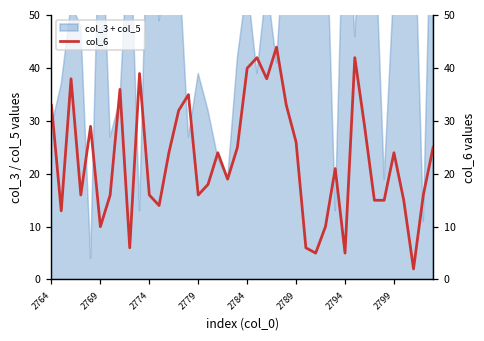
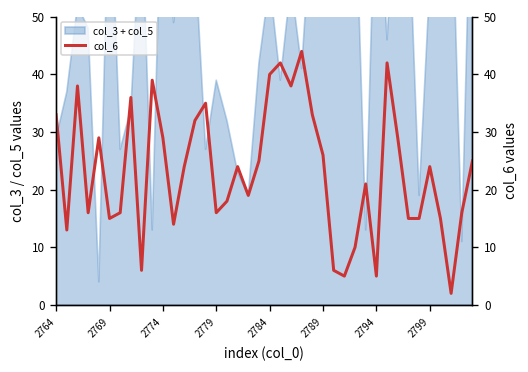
col_6, 2769: 10 -> 15
col_6, 2774: 16 -> 29
